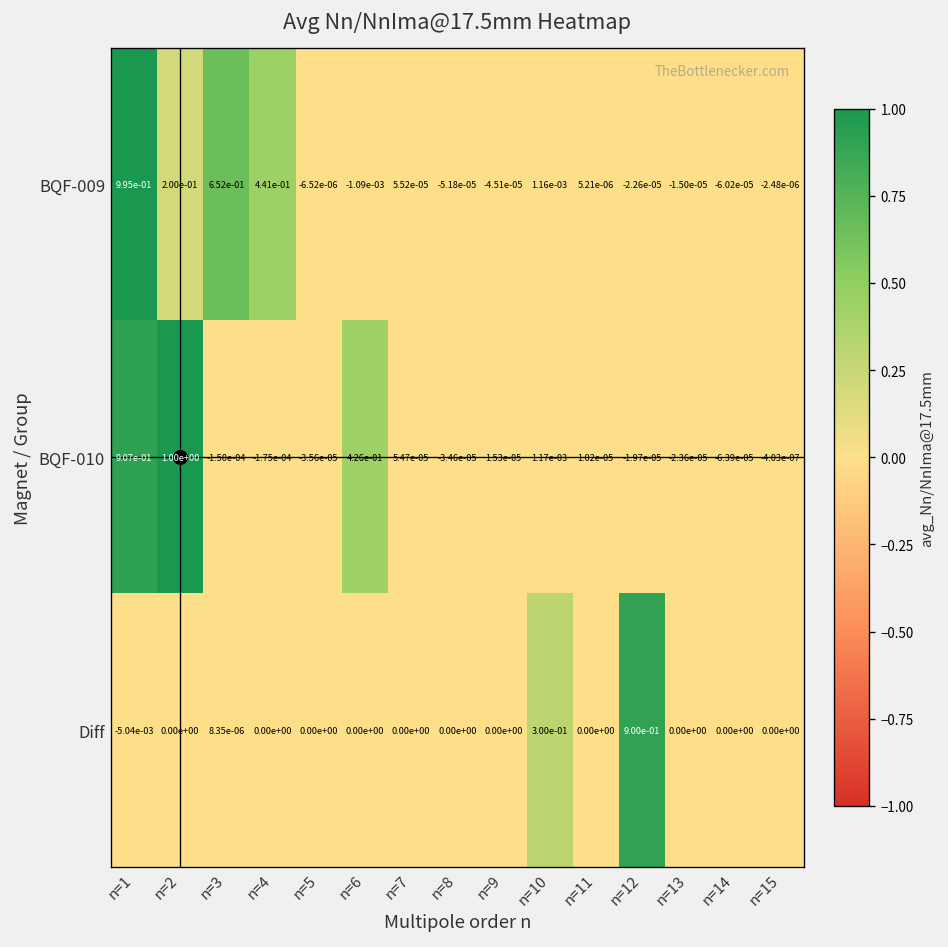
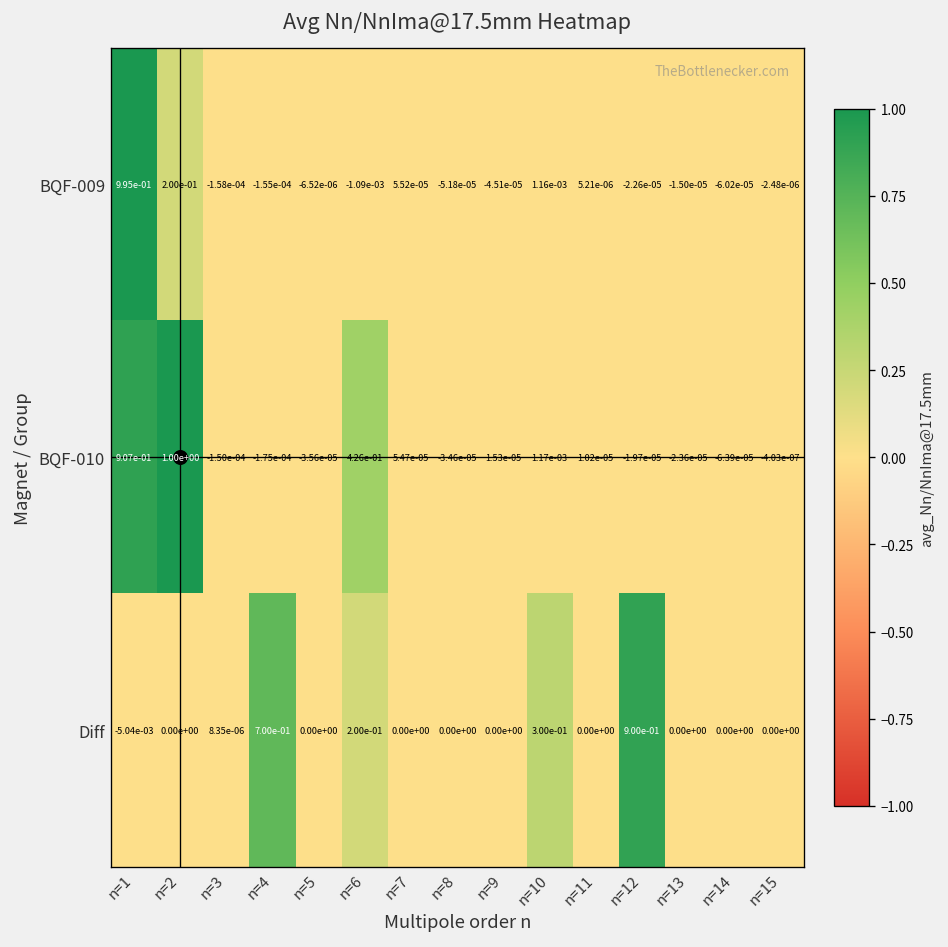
BQF-009, n=3: 6.52e-01 -> -1.58e-04
BQF-009, n=4: 4.41e-01 -> -1.55e-04
Diff, n=4: 0.00e+00 -> 7.00e-01
Diff, n=6: 0.00e+00 -> 2.00e-01
